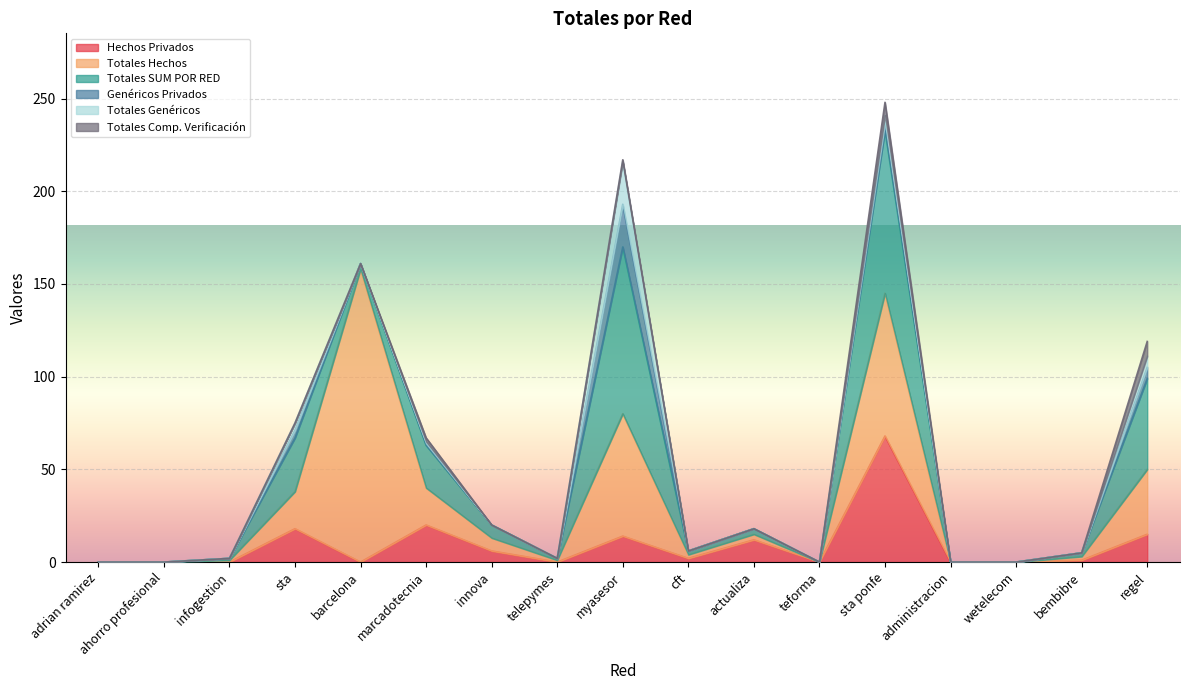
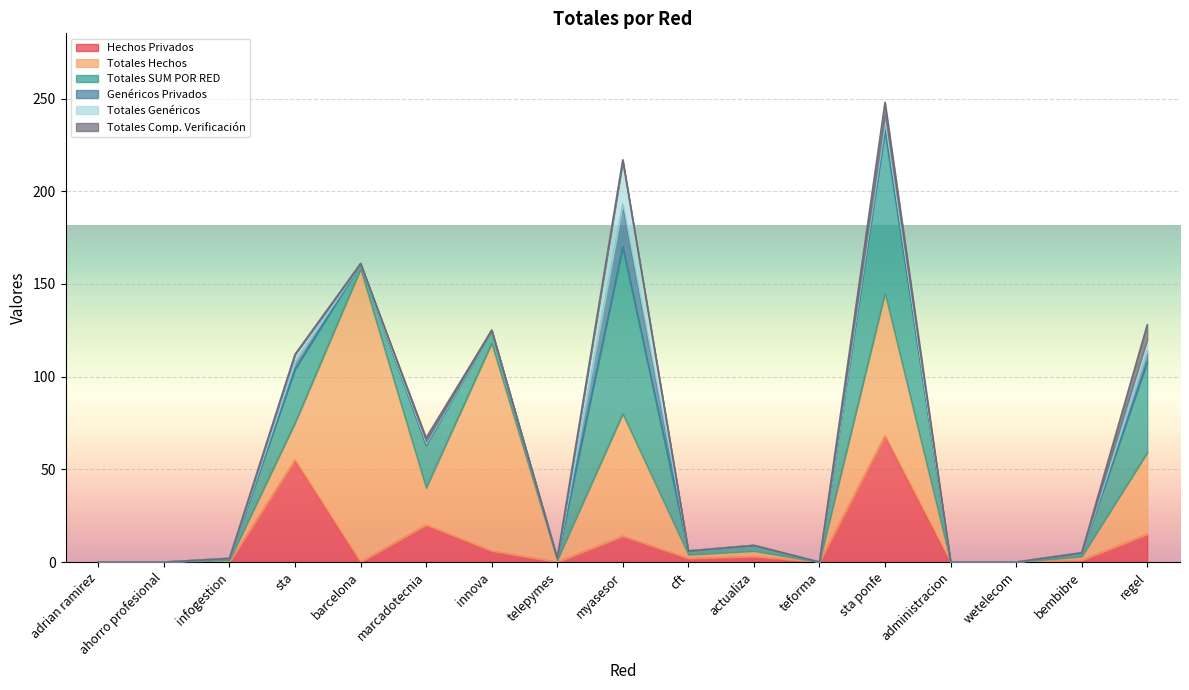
Hechos Privados, sta: 18 -> 55
Totales Hechos, innova: 7 -> 112
Hechos Privados, actualiza: 12 -> 3
Totales Hechos, regel: 35 -> 44
